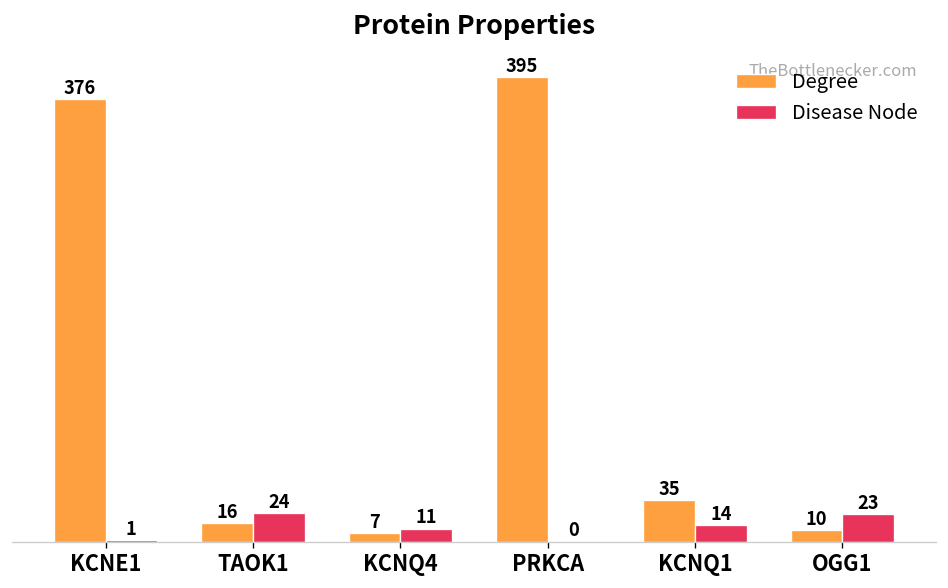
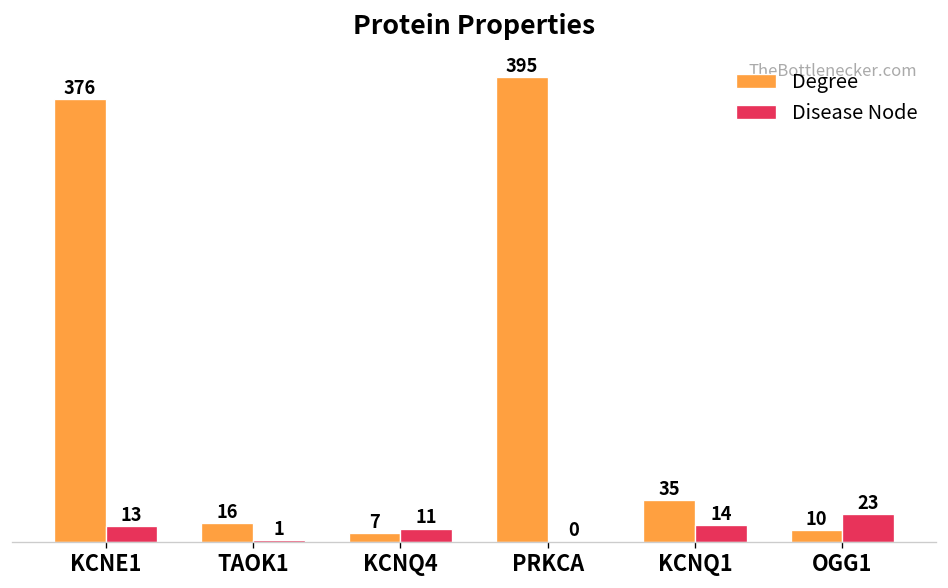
Disease Node, KCNE1: 1 -> 13
Disease Node, TAOK1: 24 -> 1
